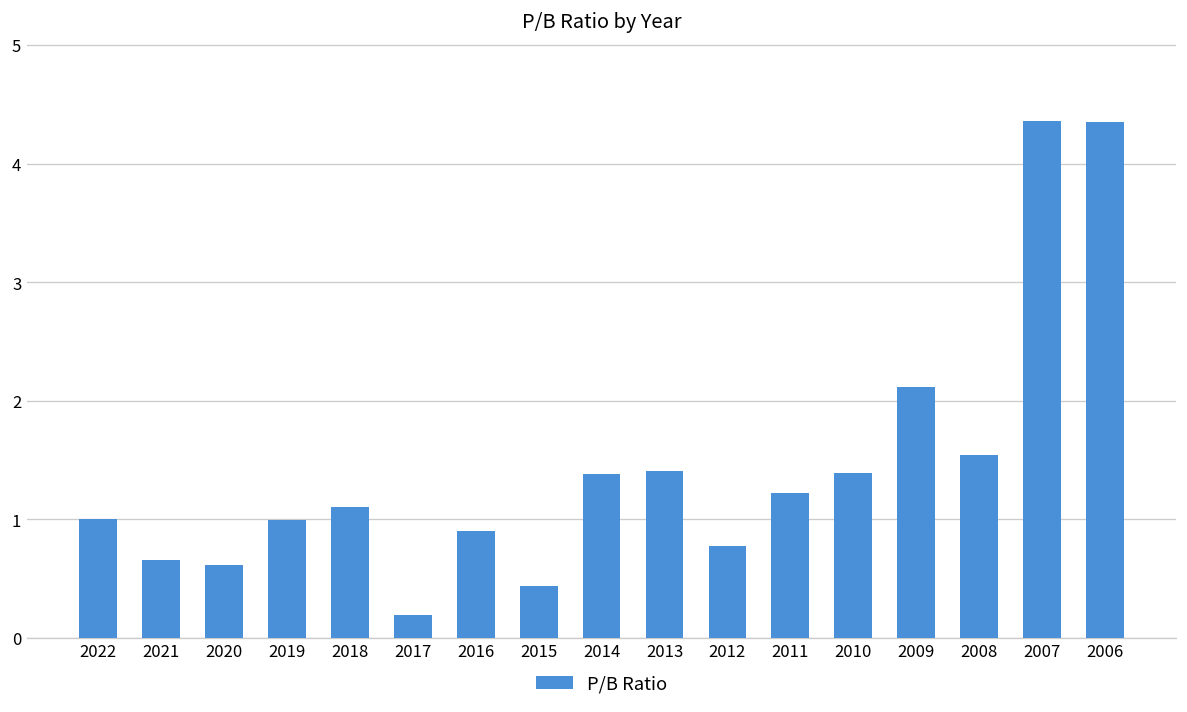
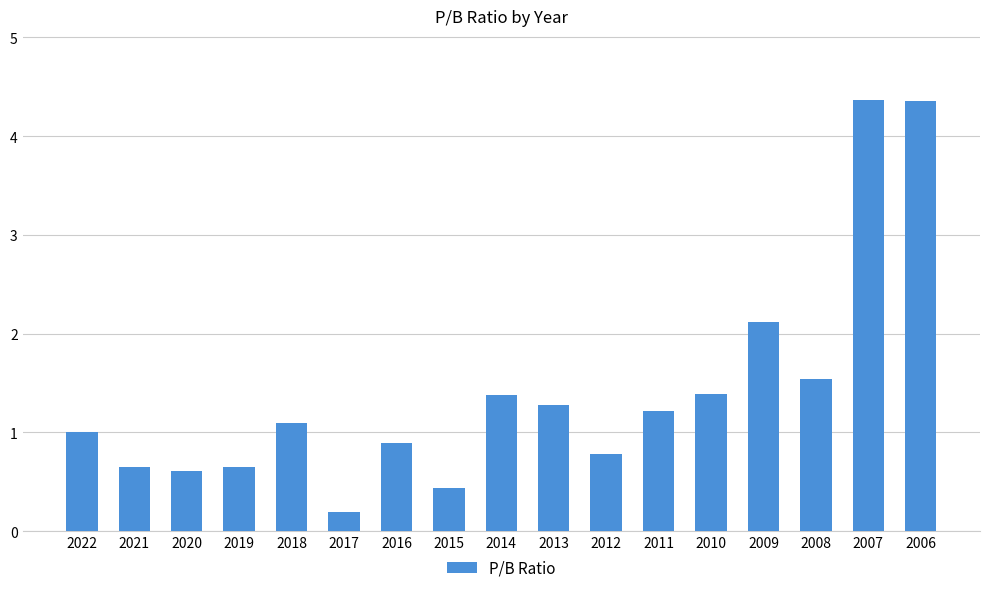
2019: 1.0 -> 0.6
2013: 1.4 -> 1.3
